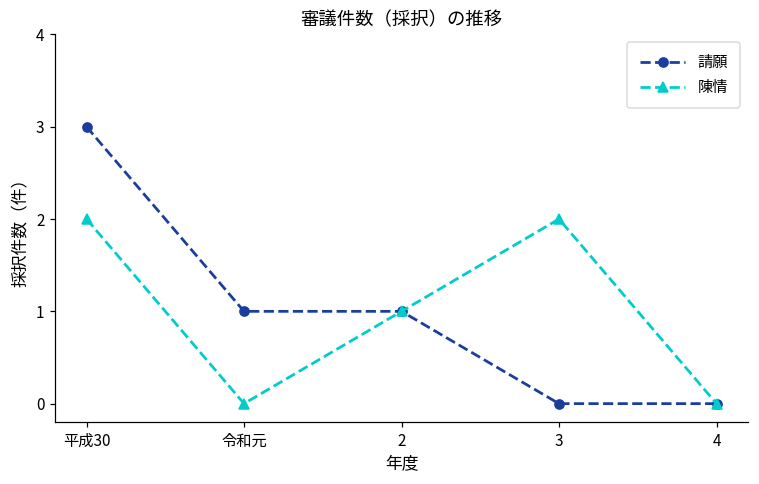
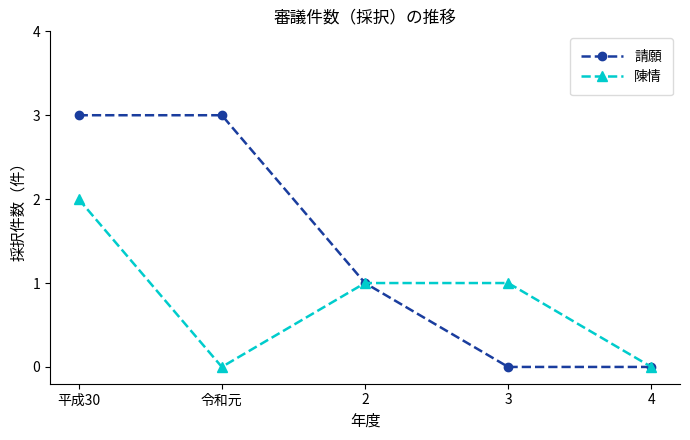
請願, 令和元: 1 -> 3
陳情, 3: 2 -> 1
